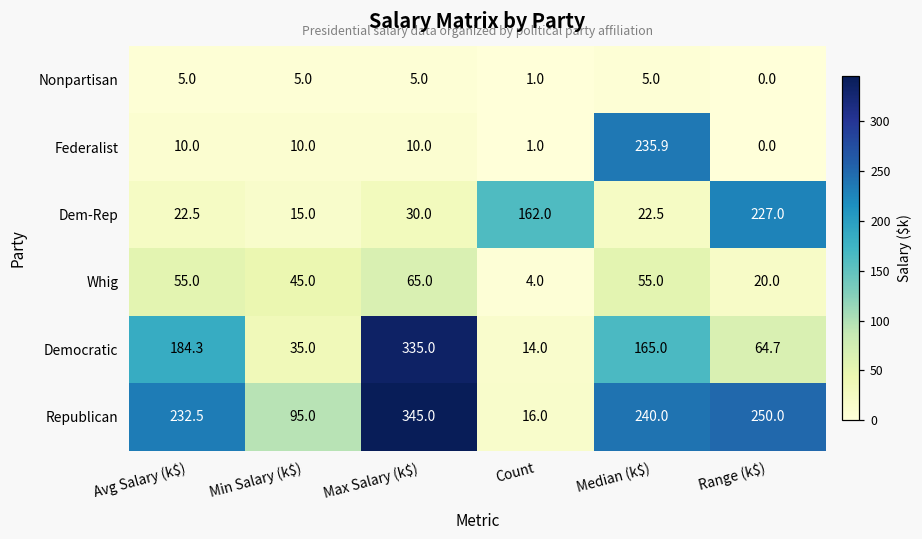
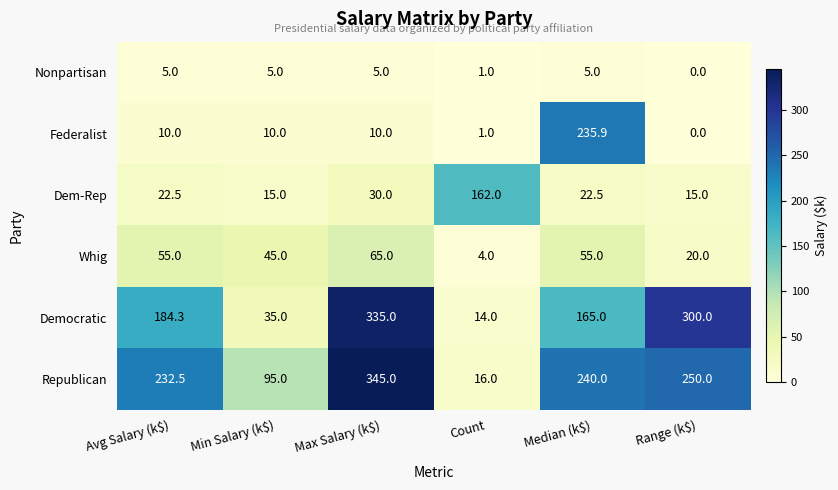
Dem-Rep, Range (k$): 227.0 -> 15.0
Democratic, Range (k$): 64.7 -> 300.0
